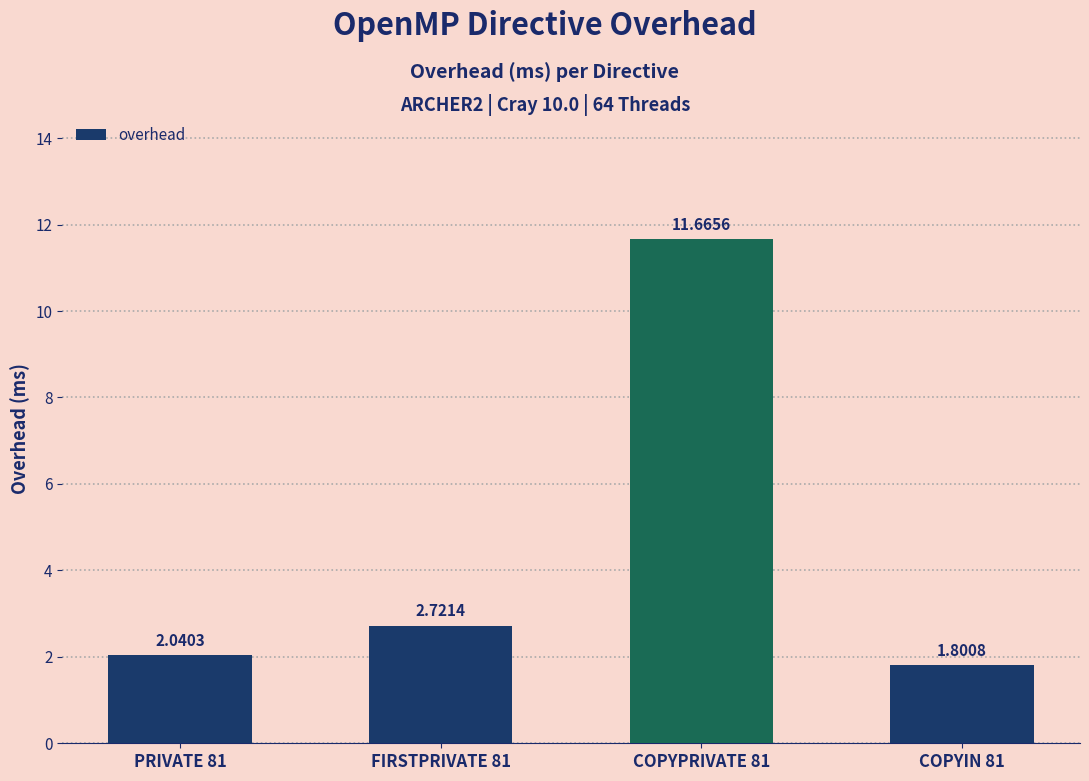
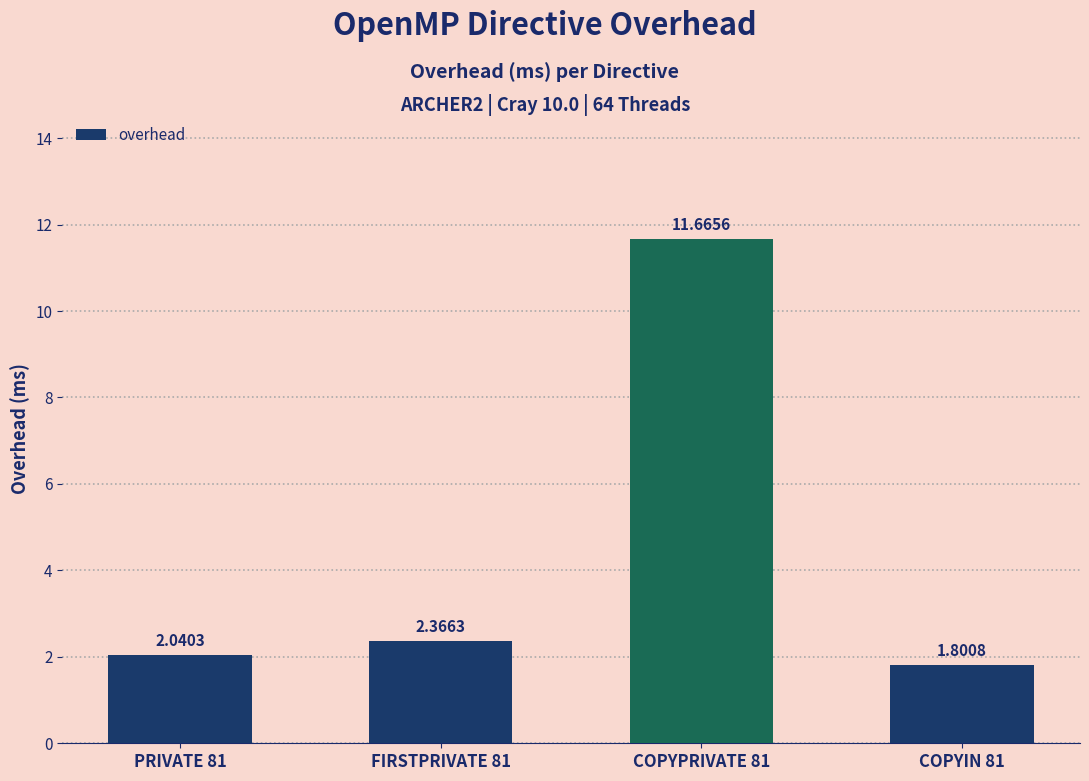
FIRSTPRIVATE 81: 2.7214 -> 2.3663
